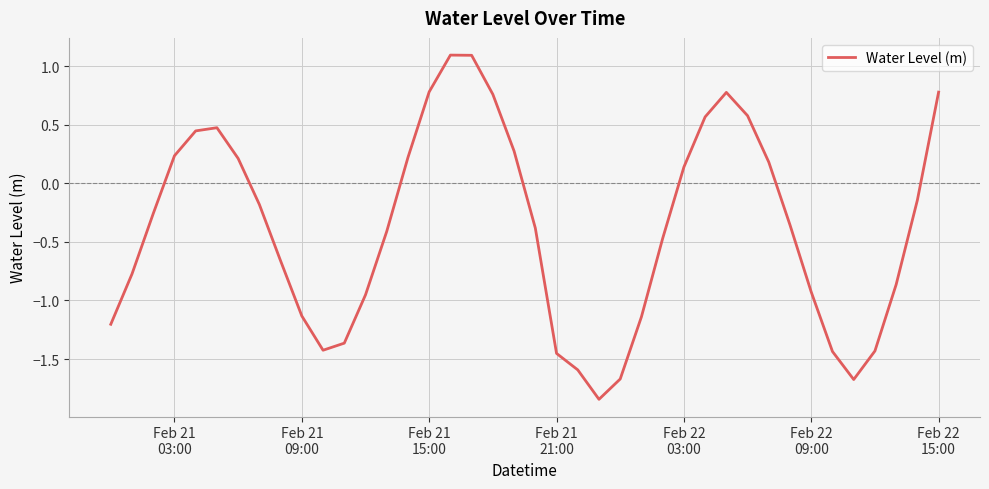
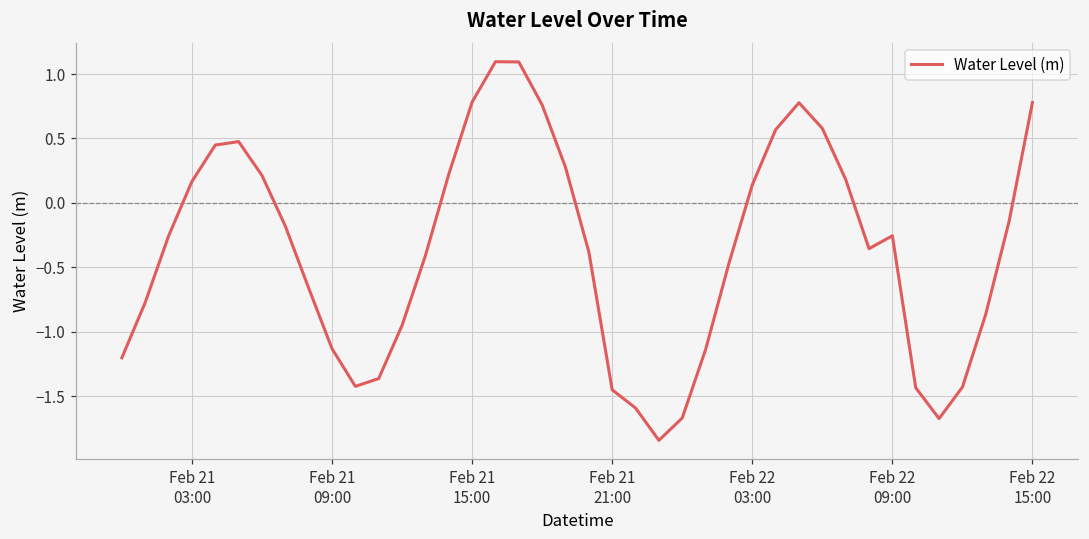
Feb 21 03:00: 0.24 -> 0.17
Feb 22 09:00: -0.93 -> -0.26
